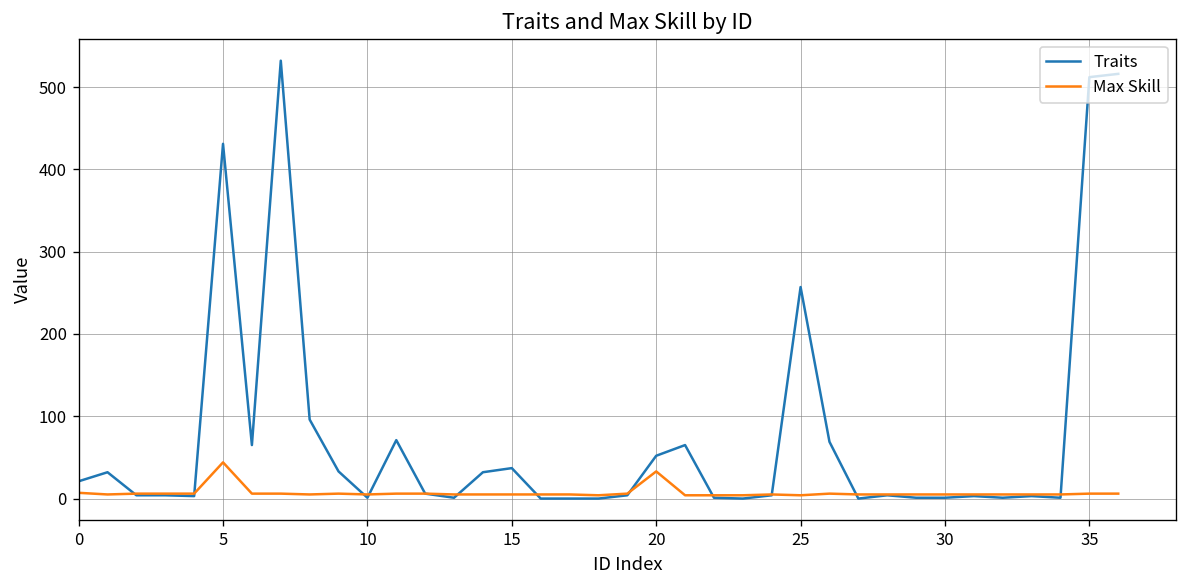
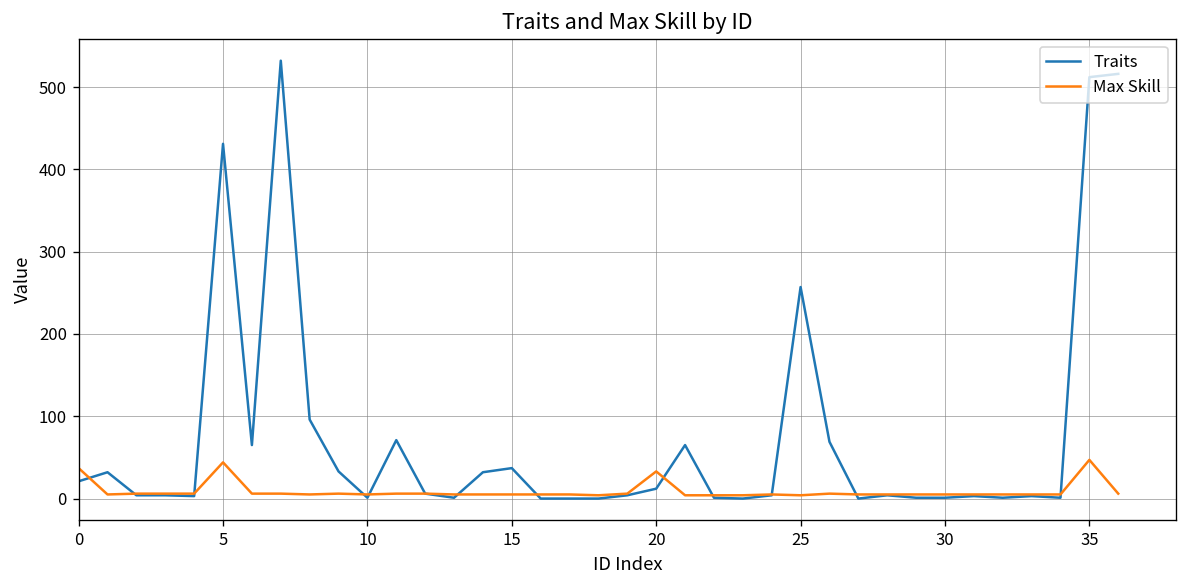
Max Skill, 0: 10 -> 40
Traits, 20: 50 -> 10
Max Skill, 35: 10 -> 50
